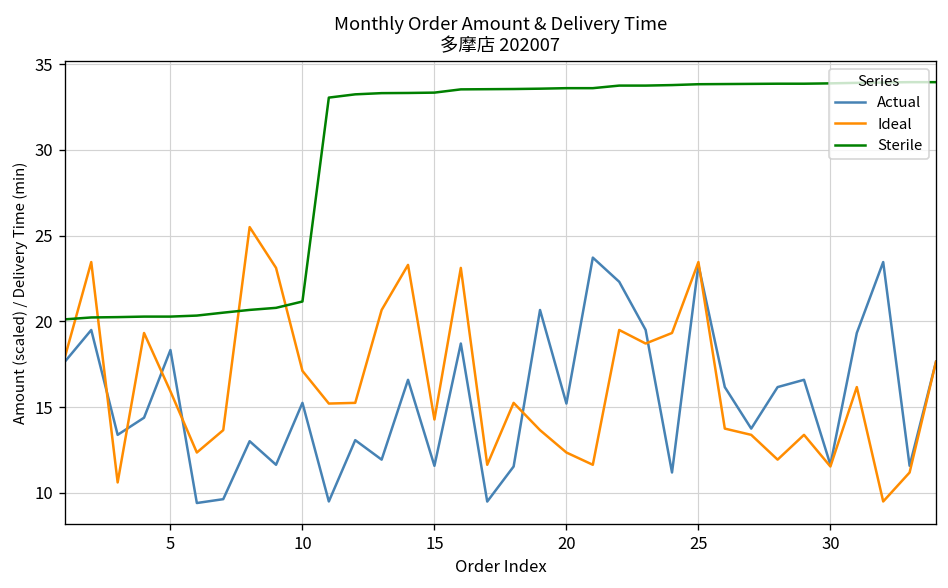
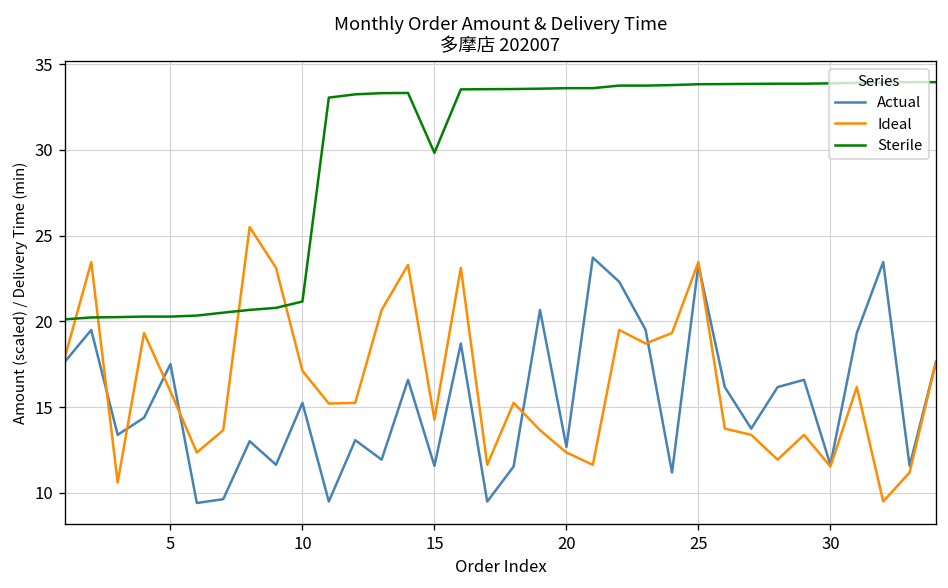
Actual, 5: 18.3 -> 17.5
Sterile, 15: 33.3 -> 29.8
Actual, 20: 15.2 -> 12.7
